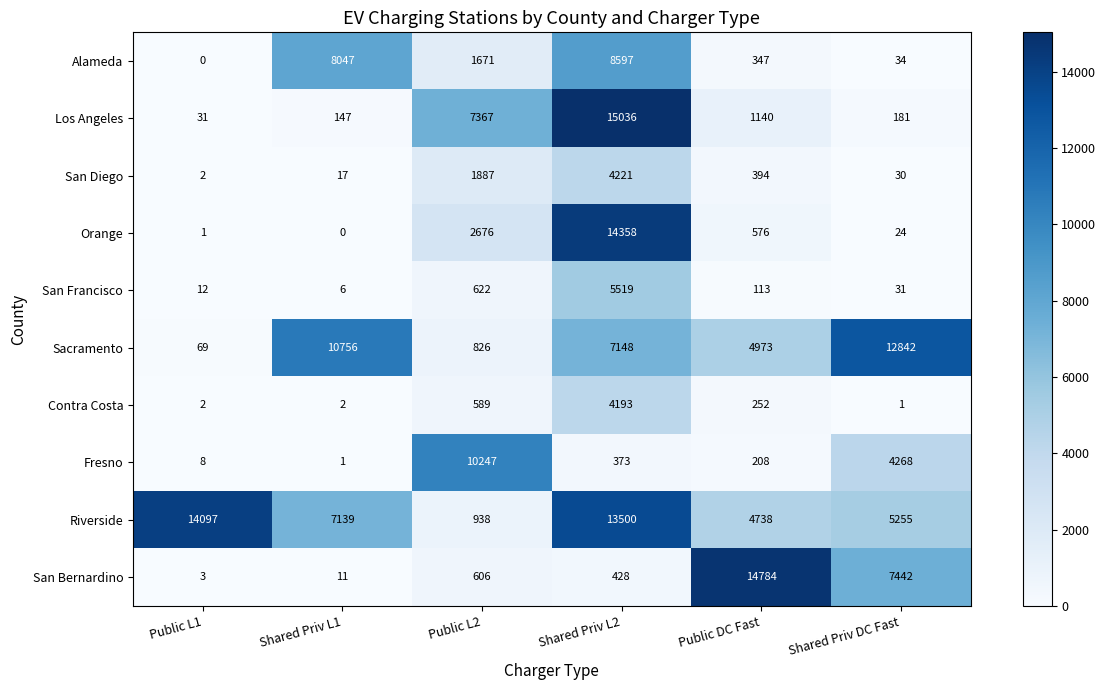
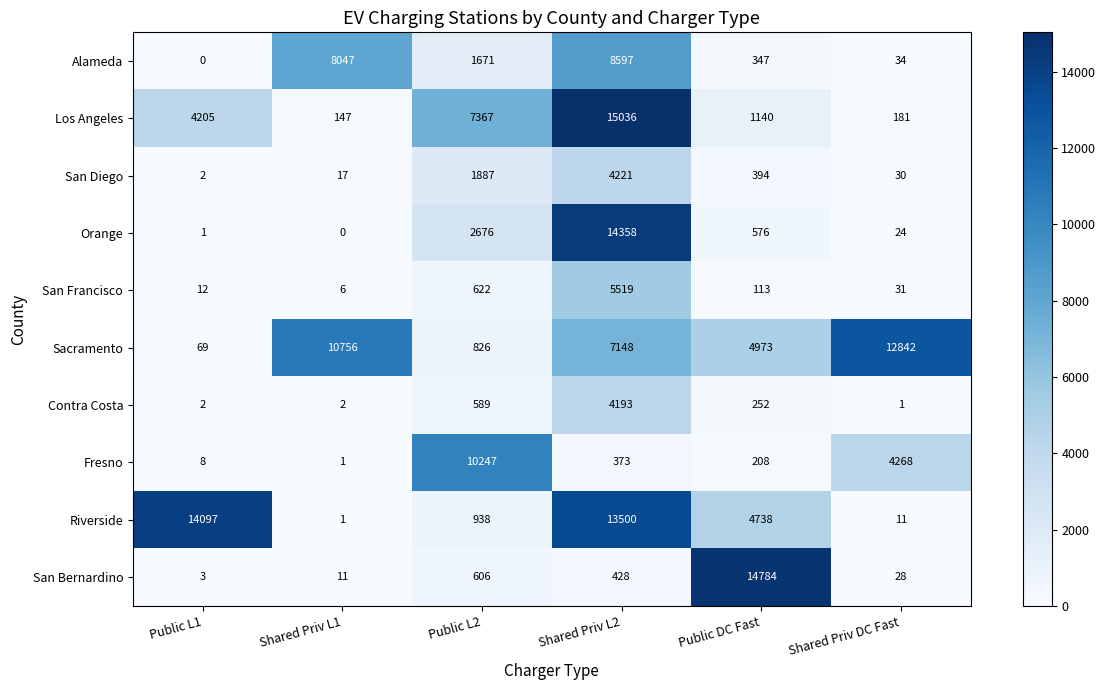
Los Angeles, Public L1: 31 -> 4205
Riverside, Shared Priv L1: 7139 -> 1
Riverside, Shared Priv DC Fast: 5255 -> 11
San Bernardino, Shared Priv DC Fast: 7442 -> 28
